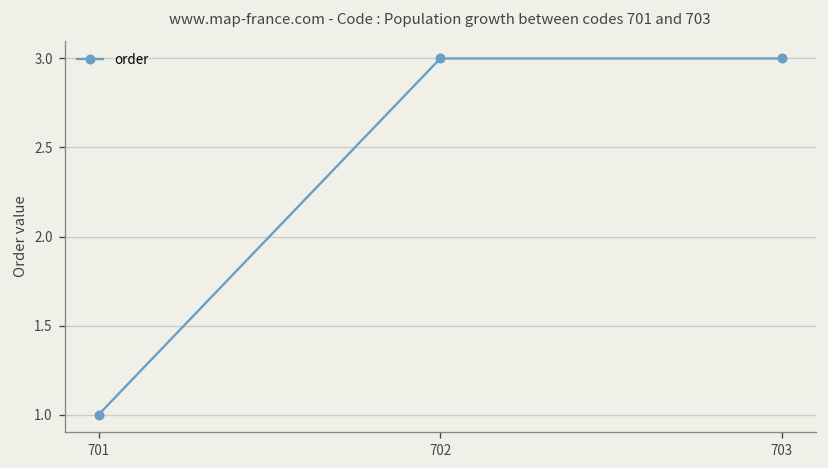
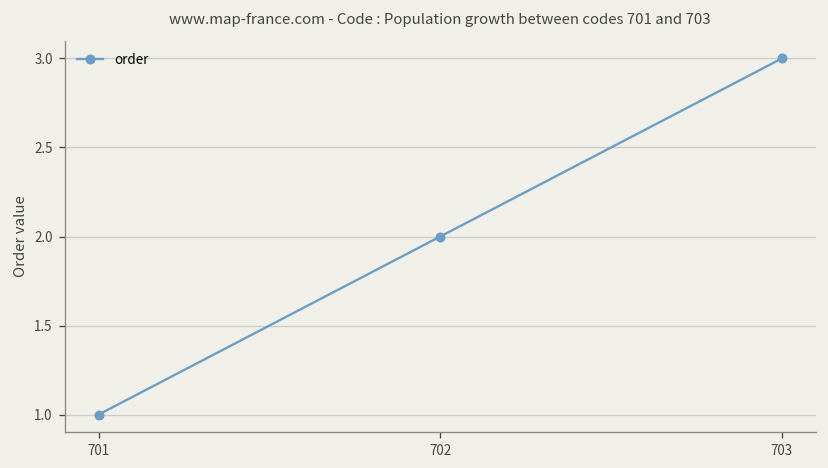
702: 3 -> 2
